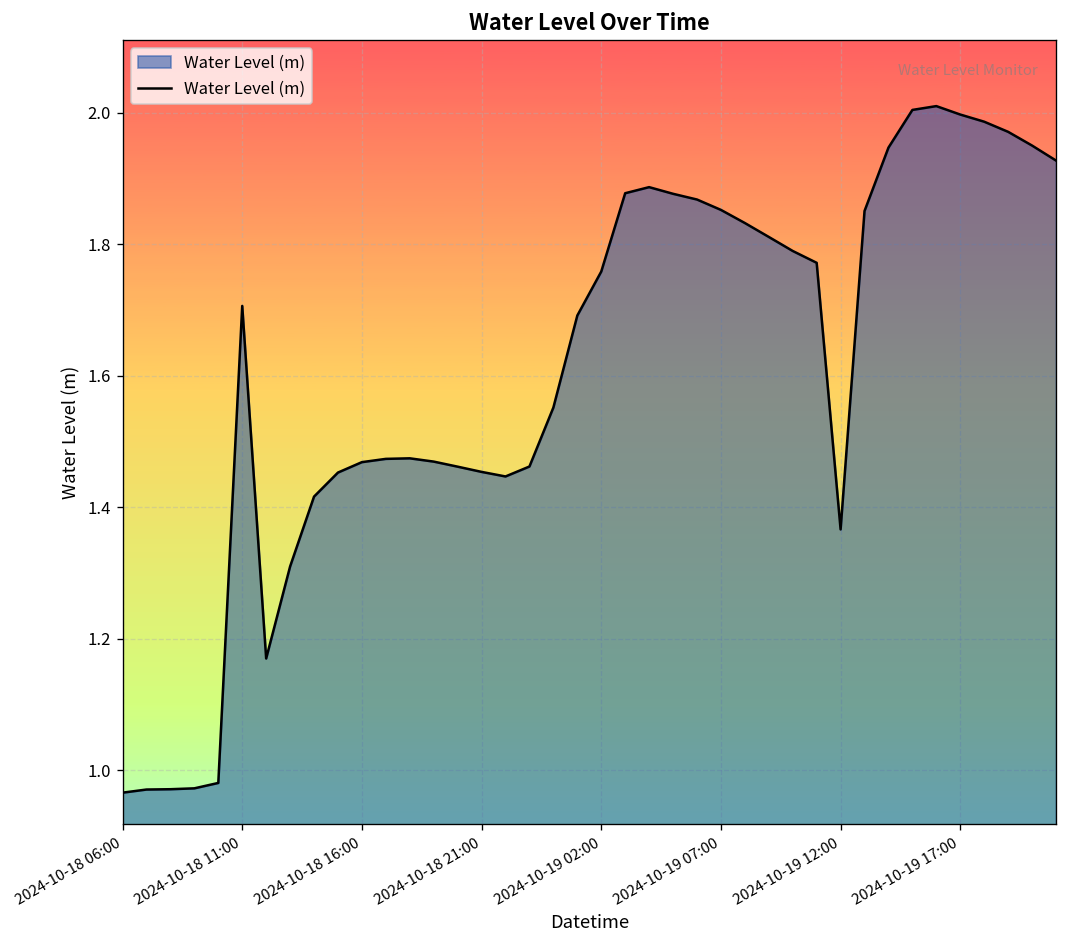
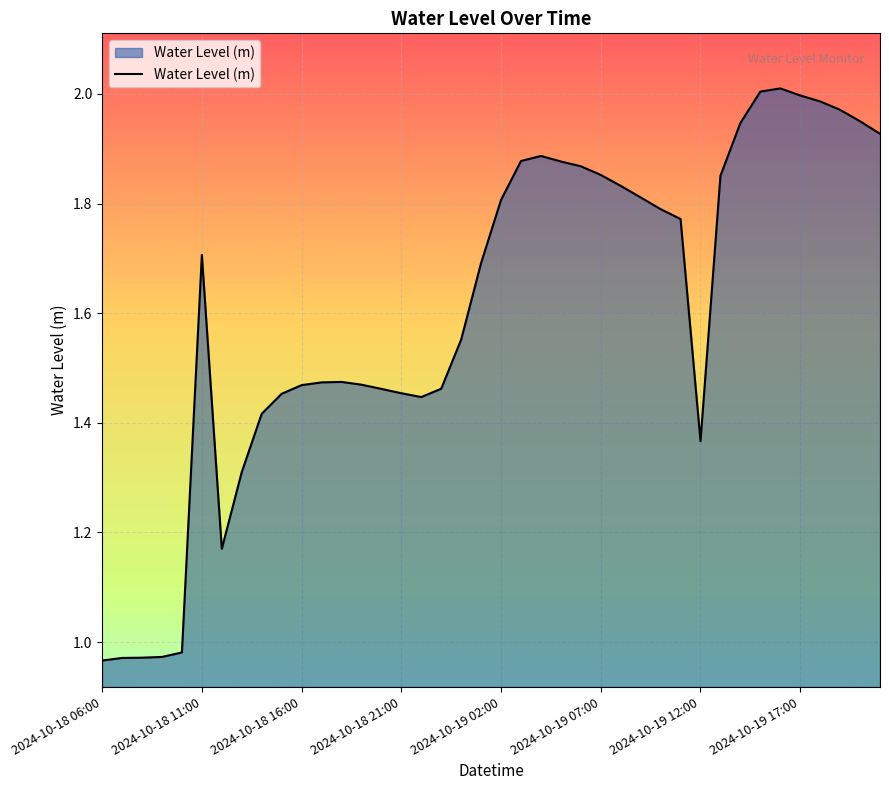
2024-10-19 02:00: 1.76 -> 1.81
